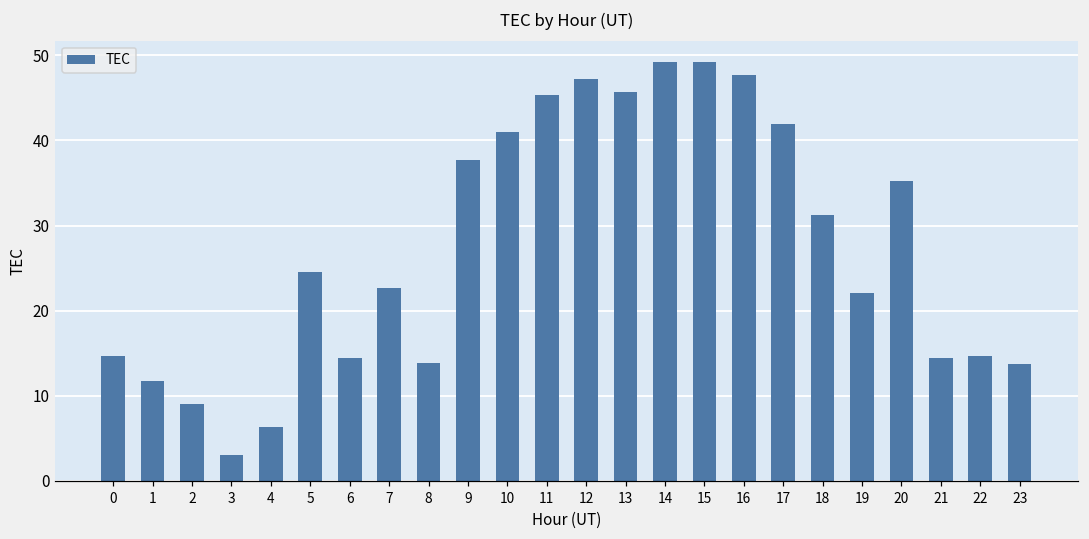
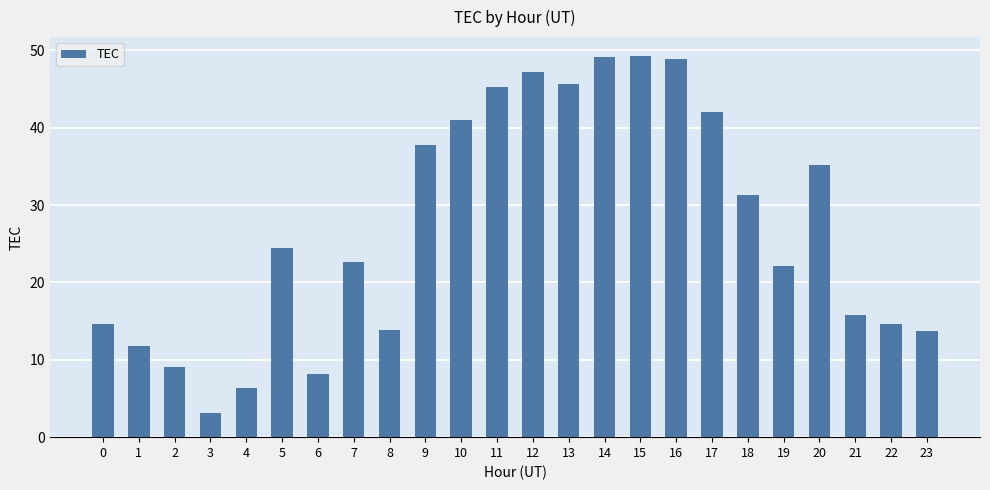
6: 14 -> 8
16: 48 -> 49
21: 14 -> 16
